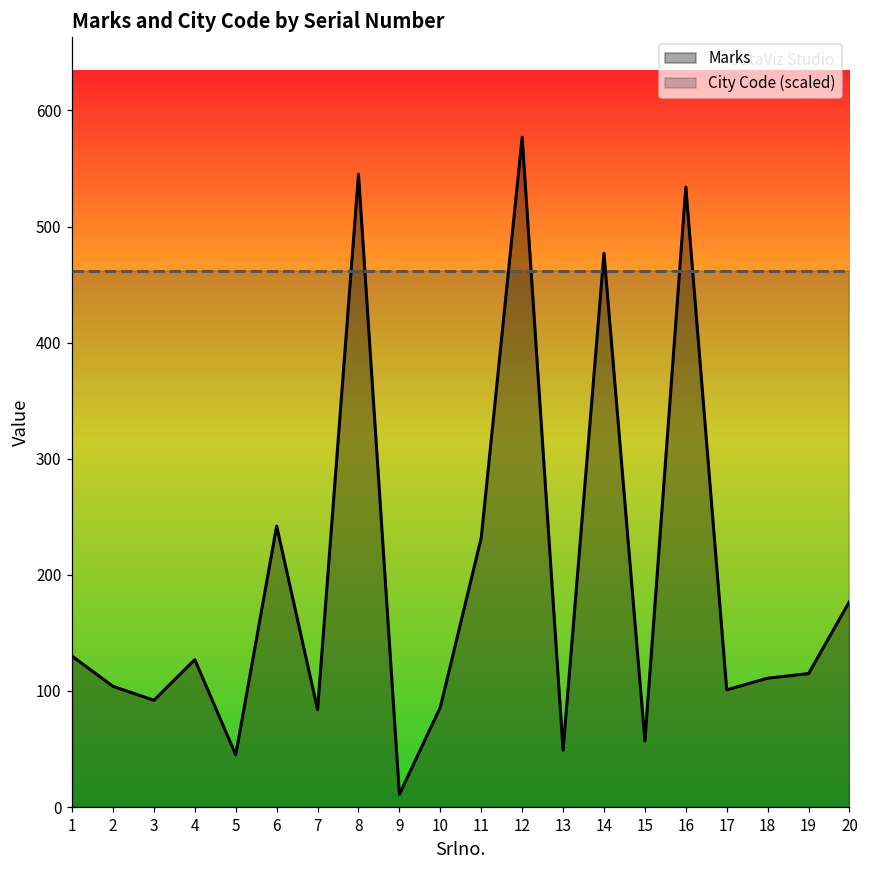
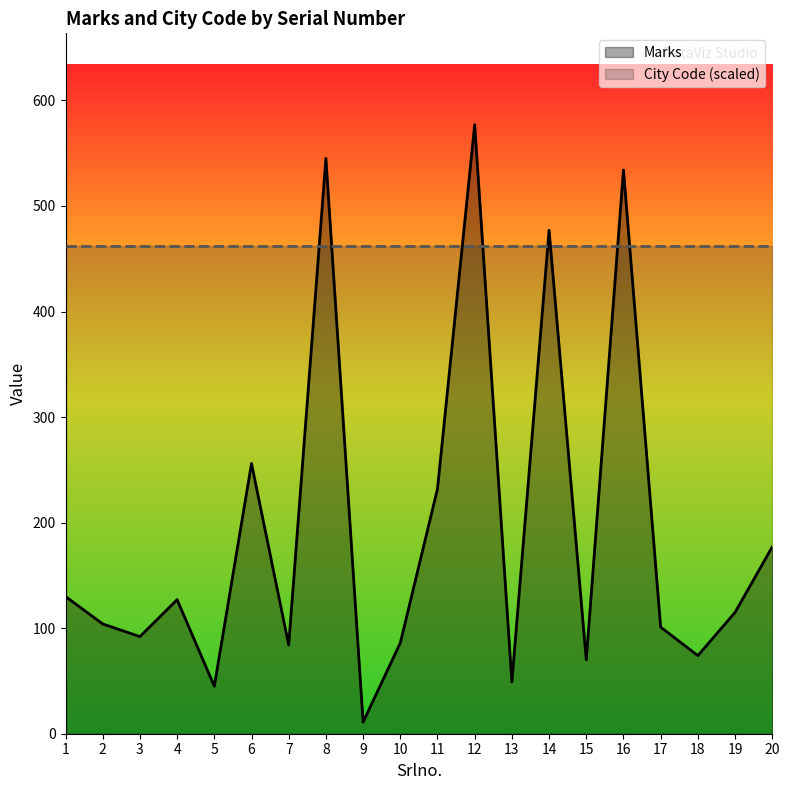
Marks, 6: 242 -> 256
Marks, 15: 57 -> 70
Marks, 18: 111 -> 74
